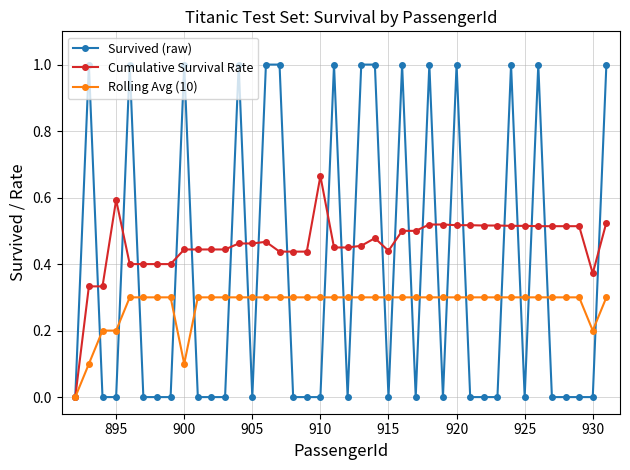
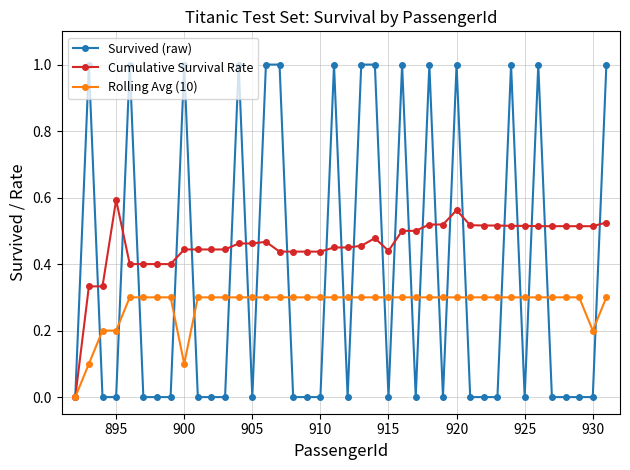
Cumulative Survival Rate, 910: 0.66 -> 0.44
Cumulative Survival Rate, 920: 0.52 -> 0.56
Cumulative Survival Rate, 930: 0.37 -> 0.51
